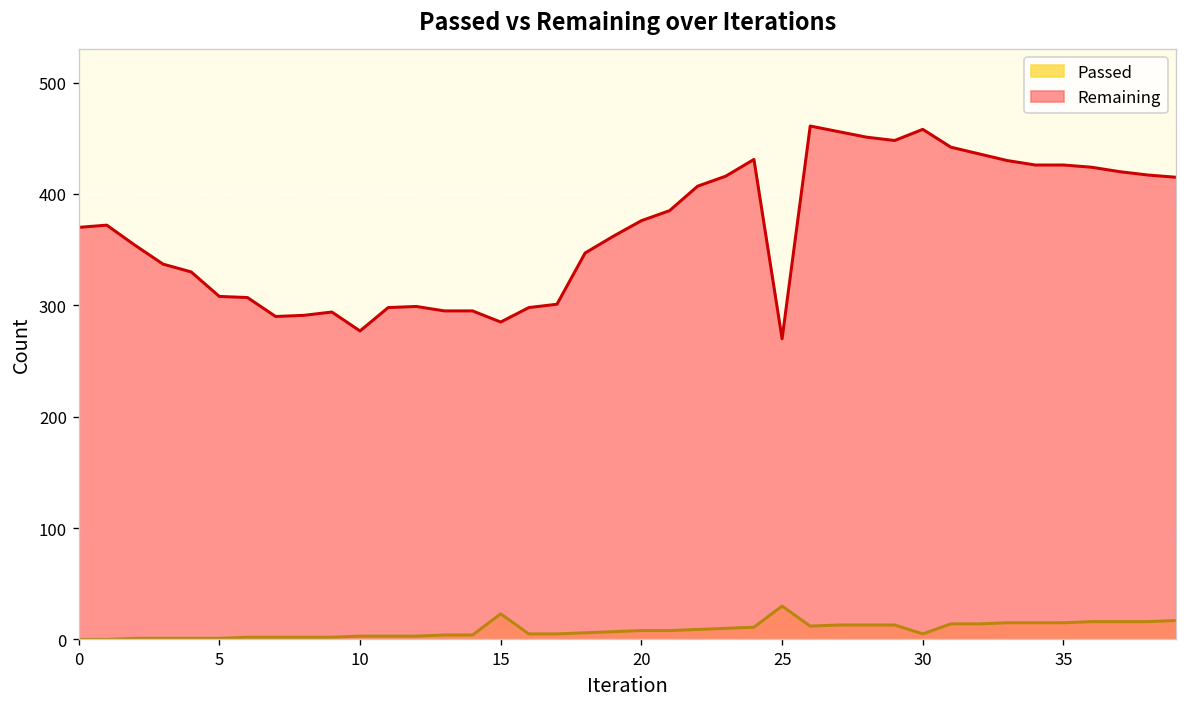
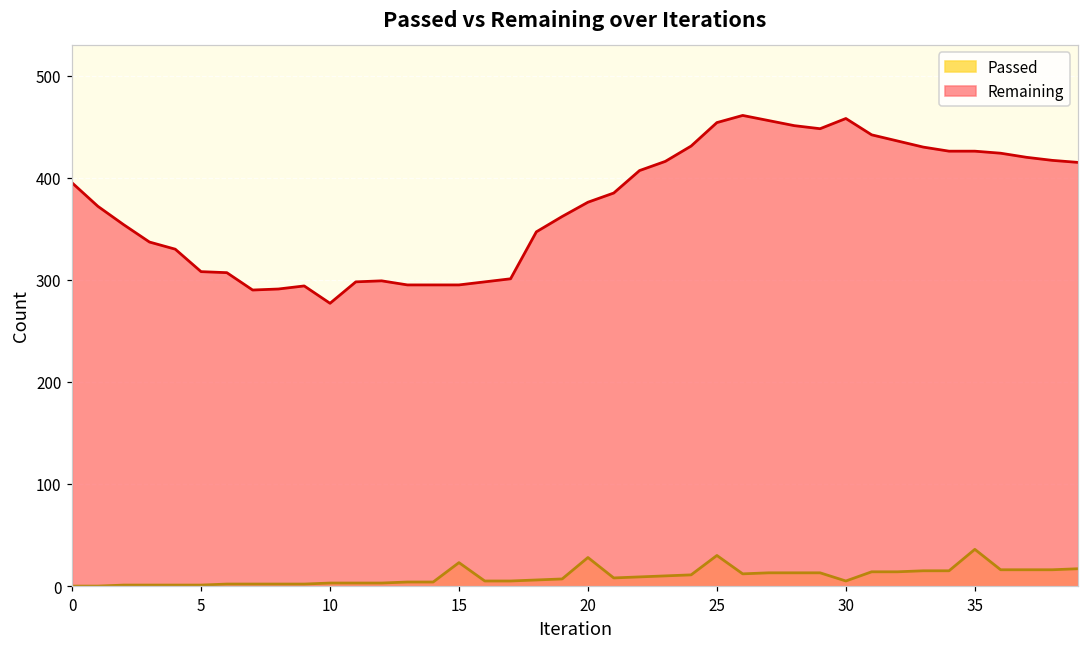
Remaining, 0: 370 -> 400
Remaining, 15: 290 -> 300
Passed, 20: 10 -> 30
Remaining, 25: 270 -> 450
Passed, 35: 20 -> 40
